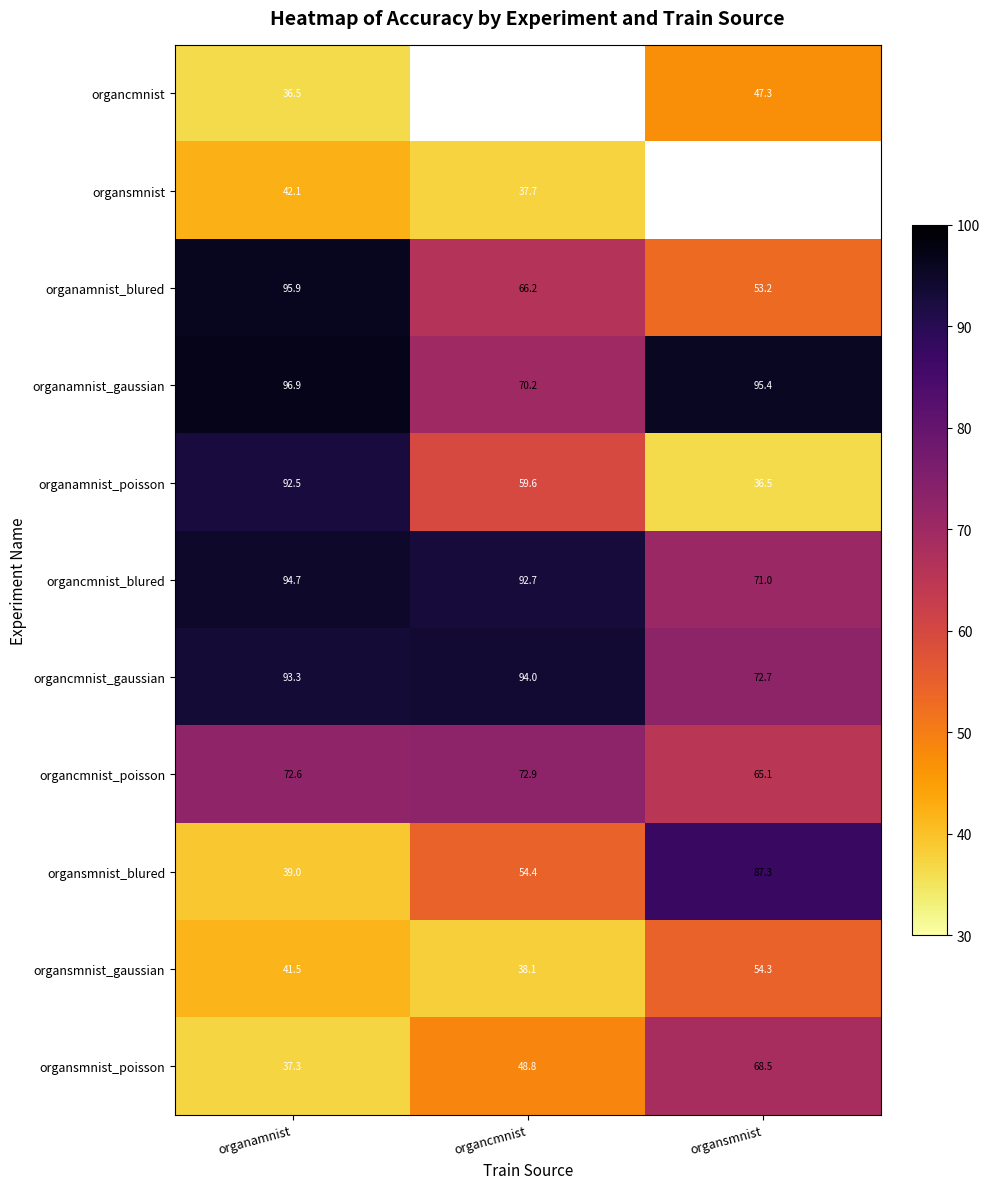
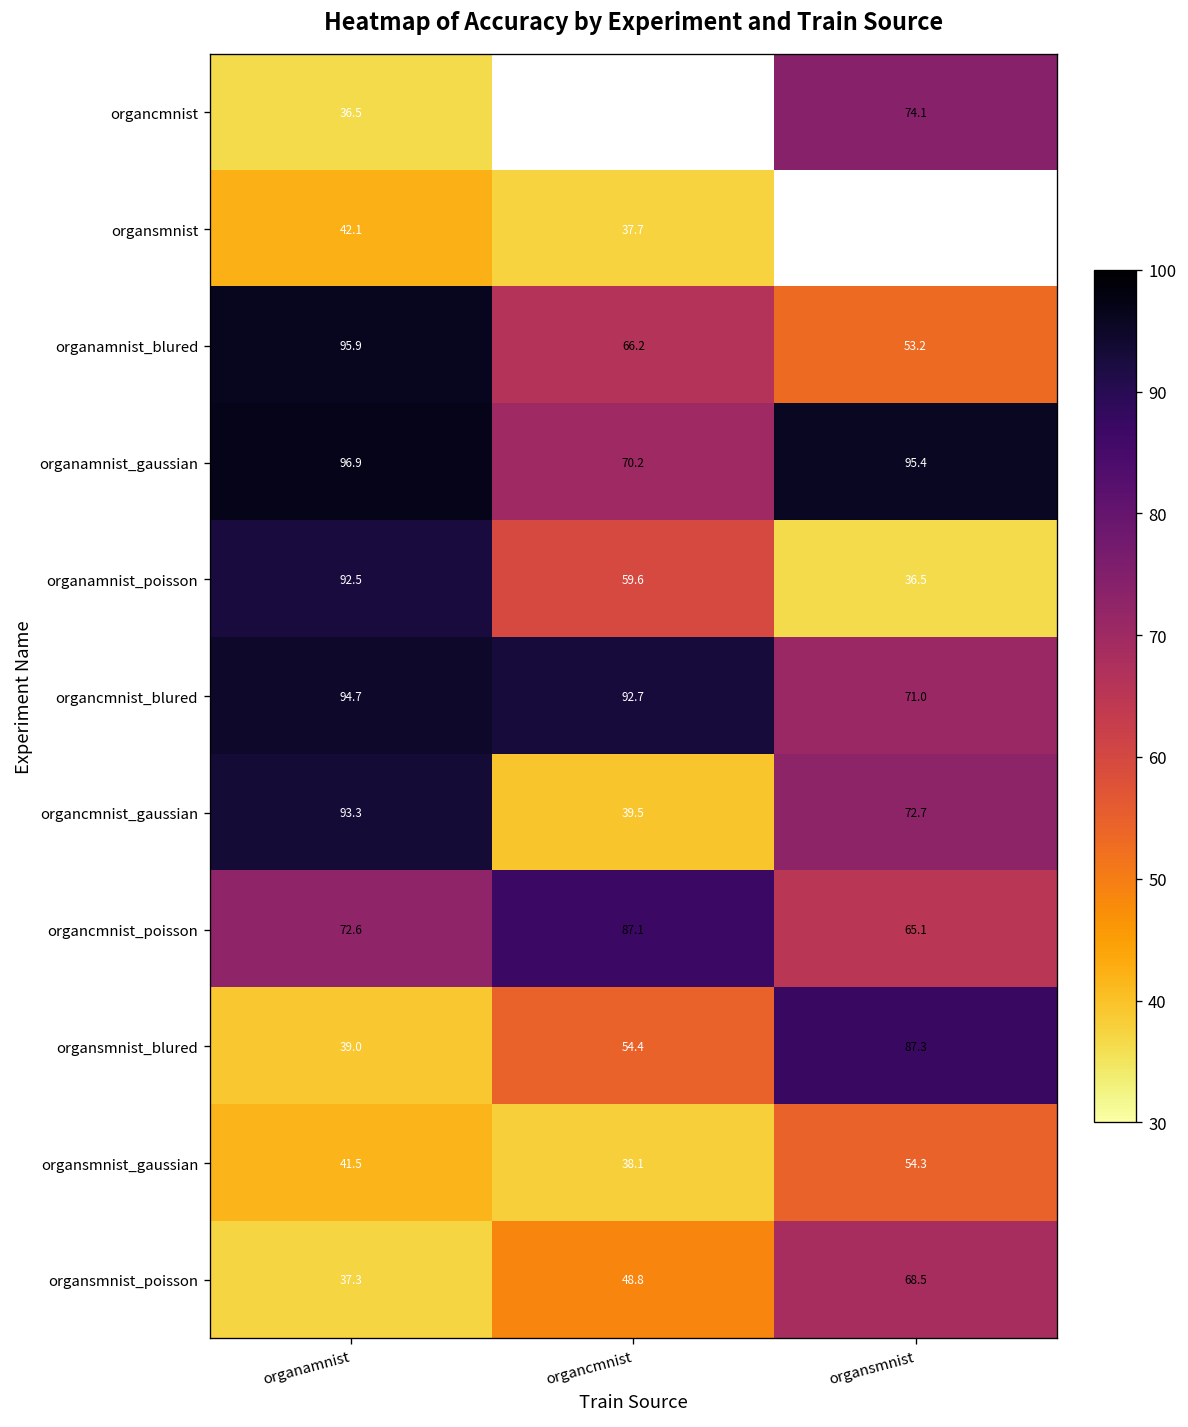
organcmnist, organsmnist: 47.3 -> 74.1
organcmnist_gaussian, organcmnist: 94.0 -> 39.5
organcmnist_poisson, organcmnist: 72.9 -> 87.1
